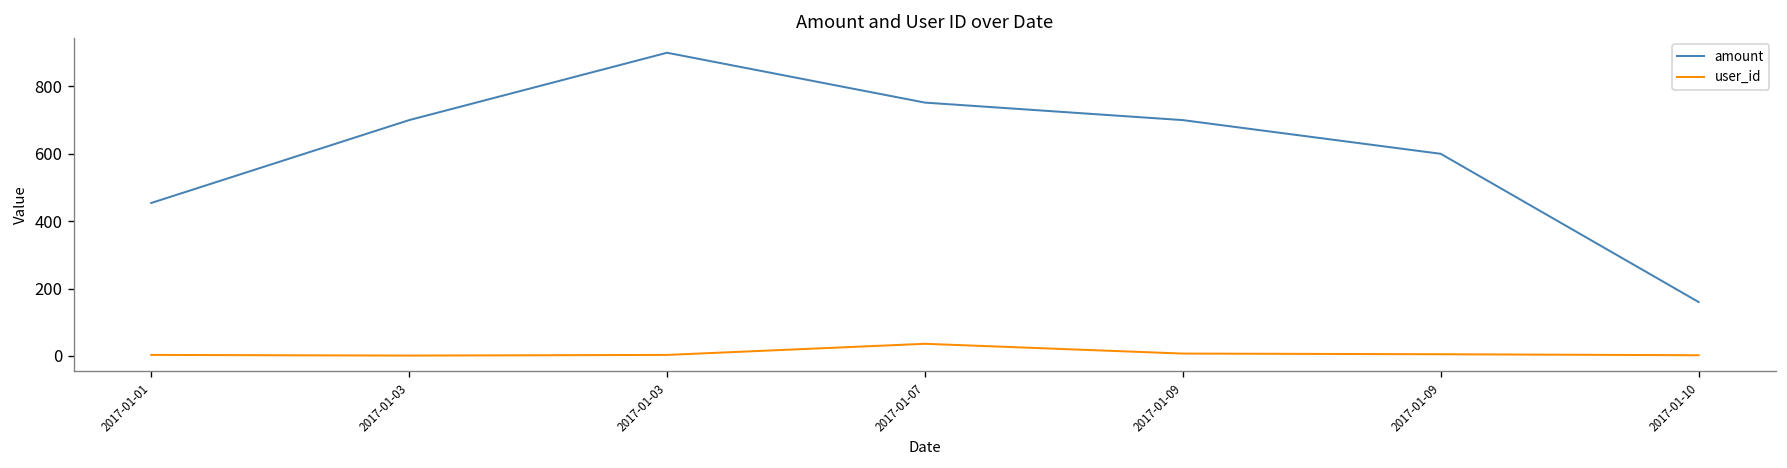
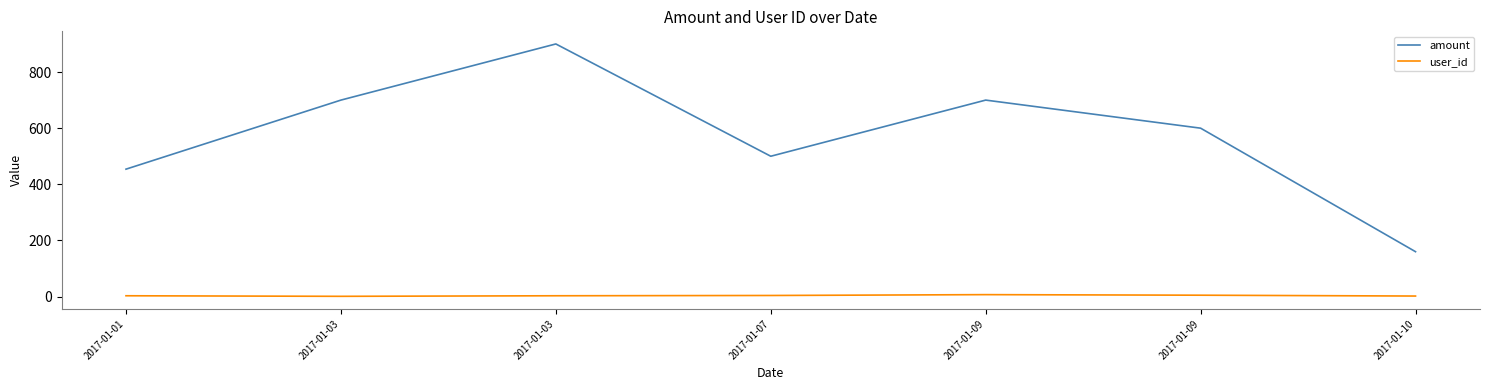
amount, 2017-01-07: 750 -> 500
user_id, 2017-01-07: 40 -> 0
